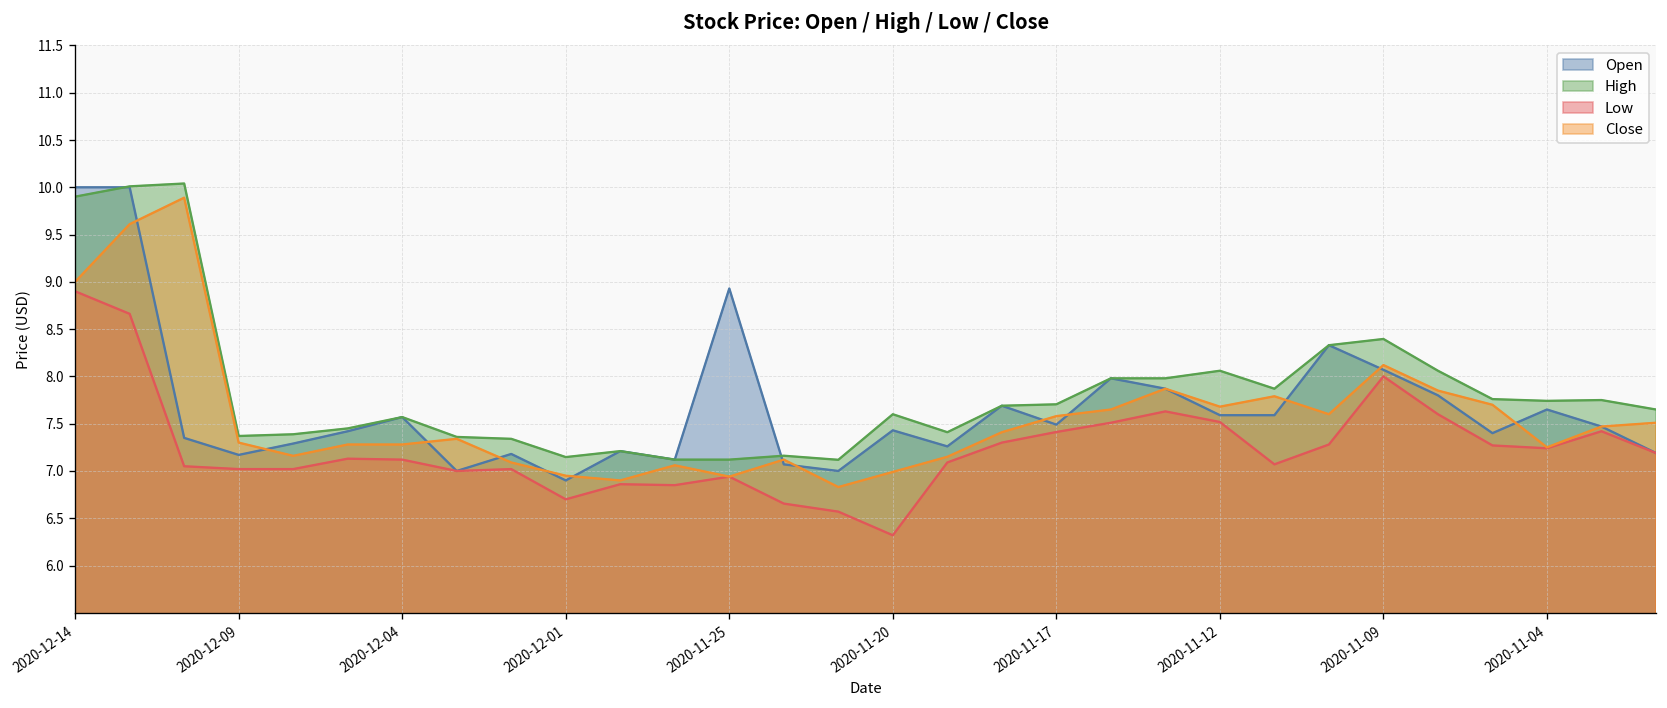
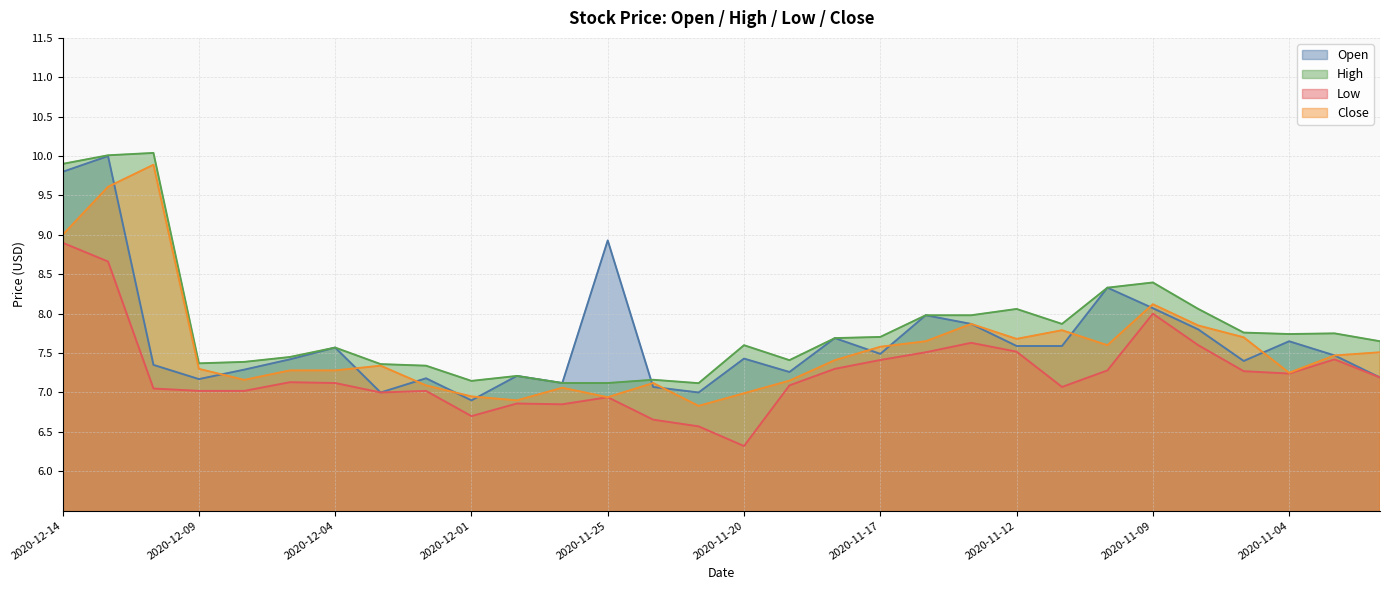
Open, 2020-12-14: 10.0 -> 9.8
